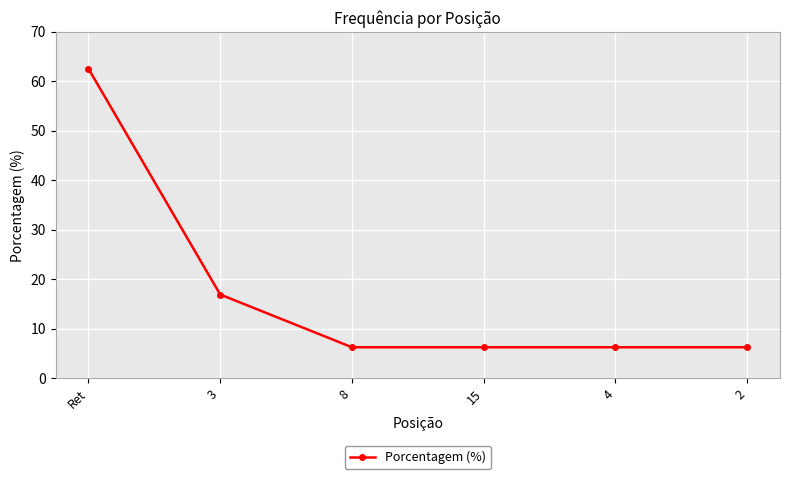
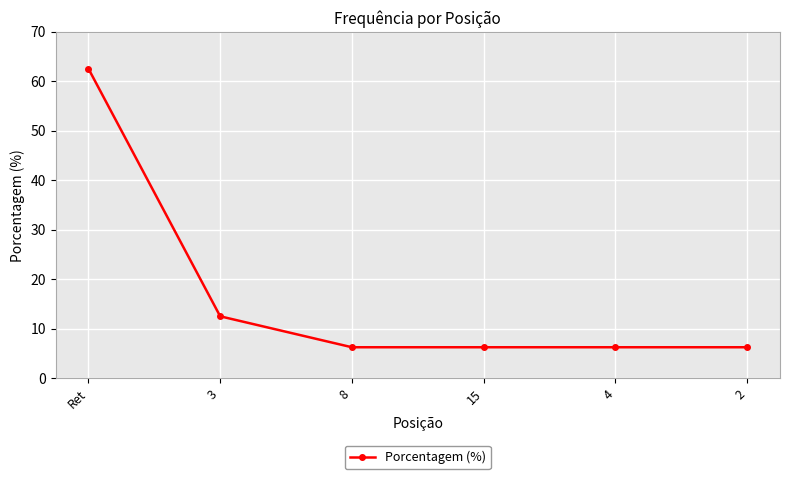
3: 17 -> 13
